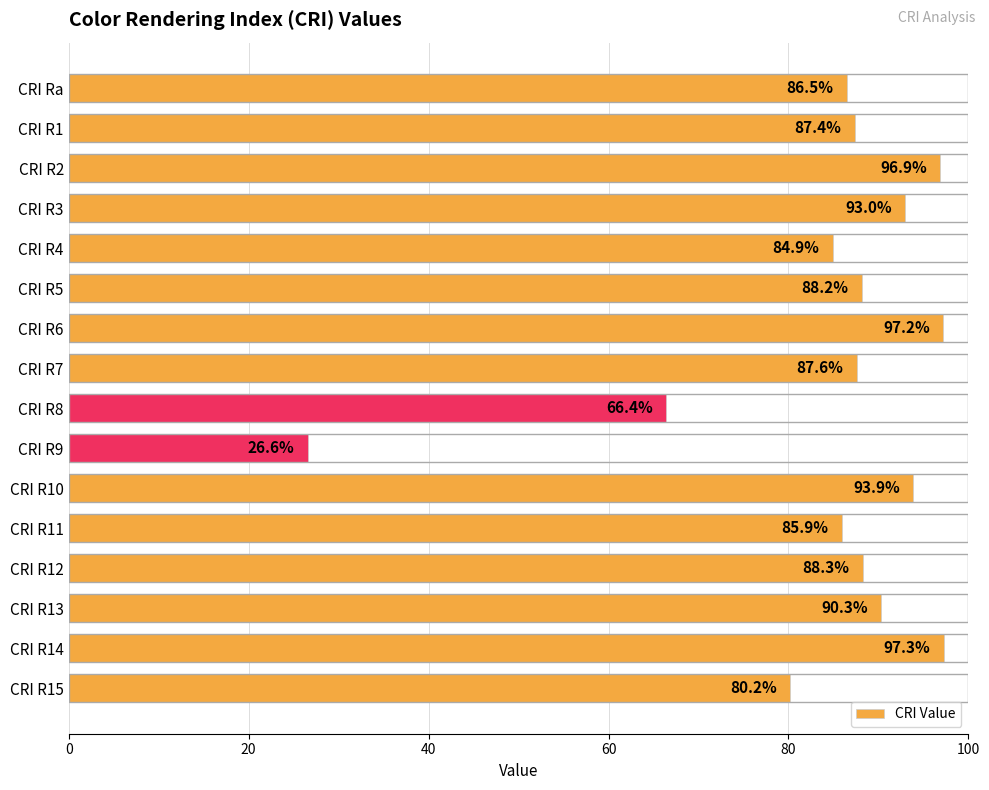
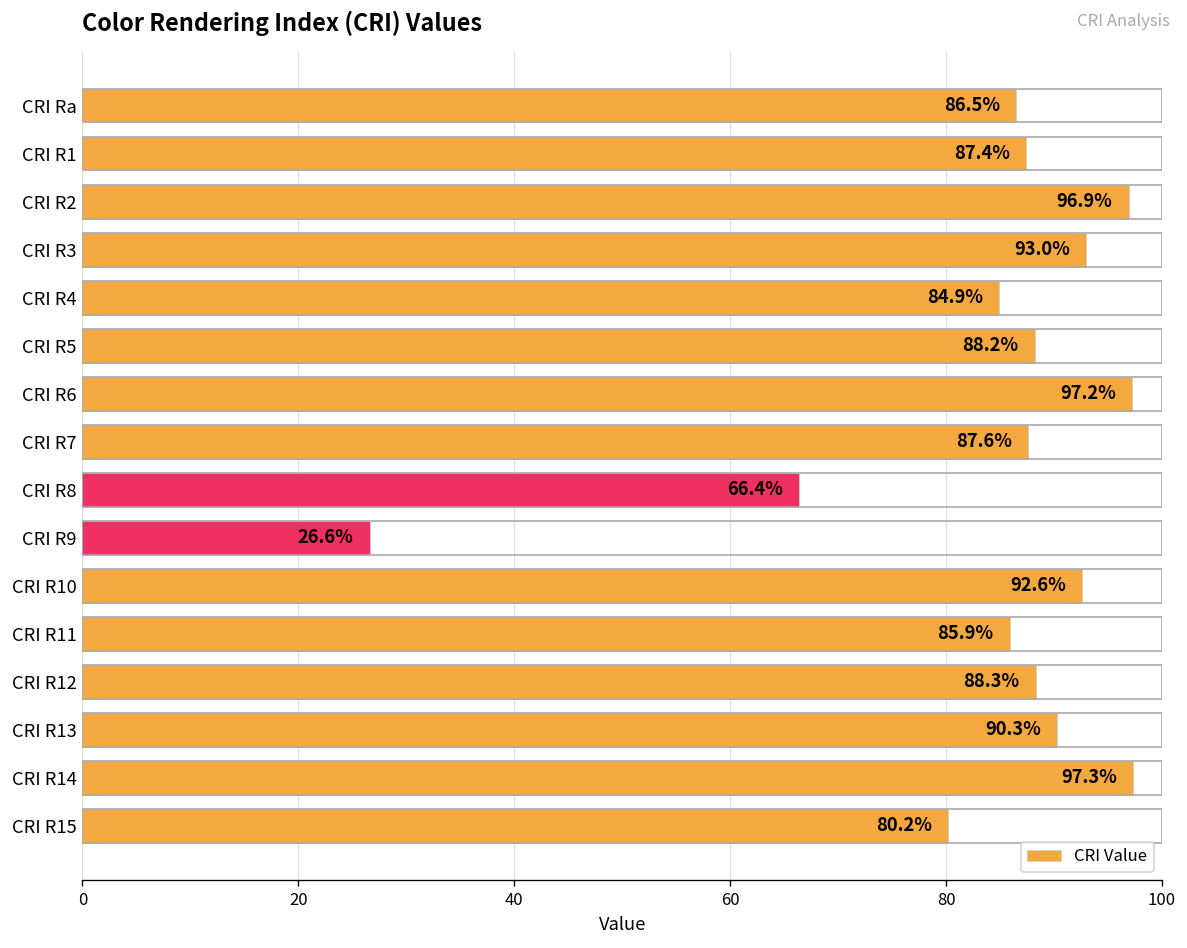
CRI R10: 93.9% -> 92.6%
